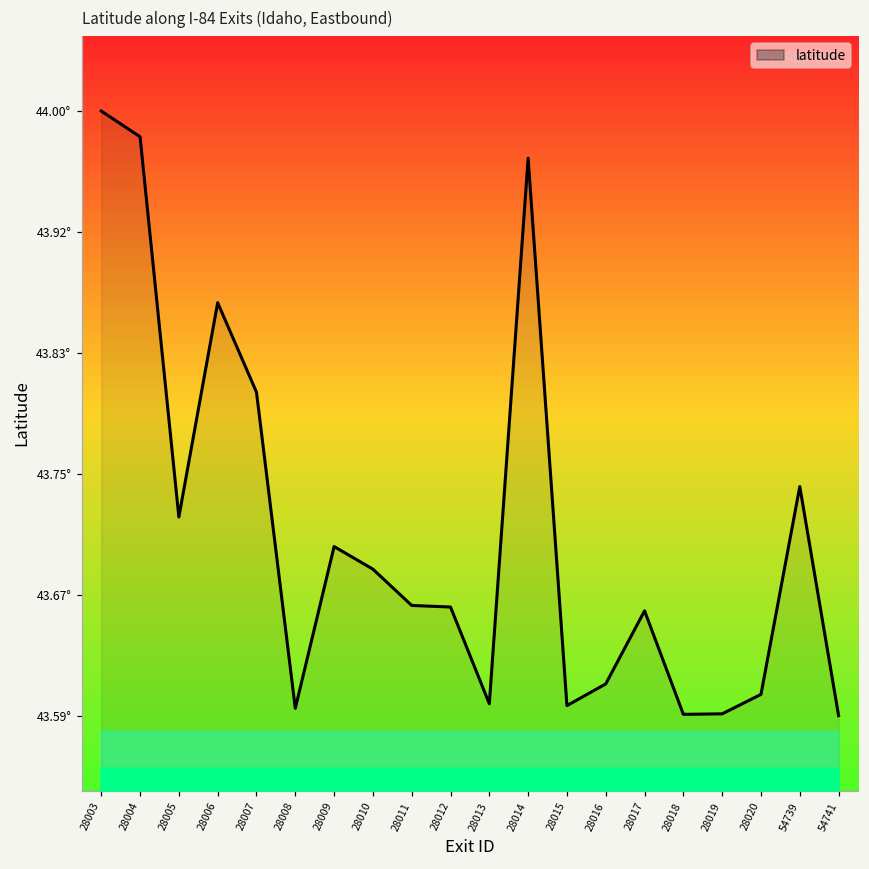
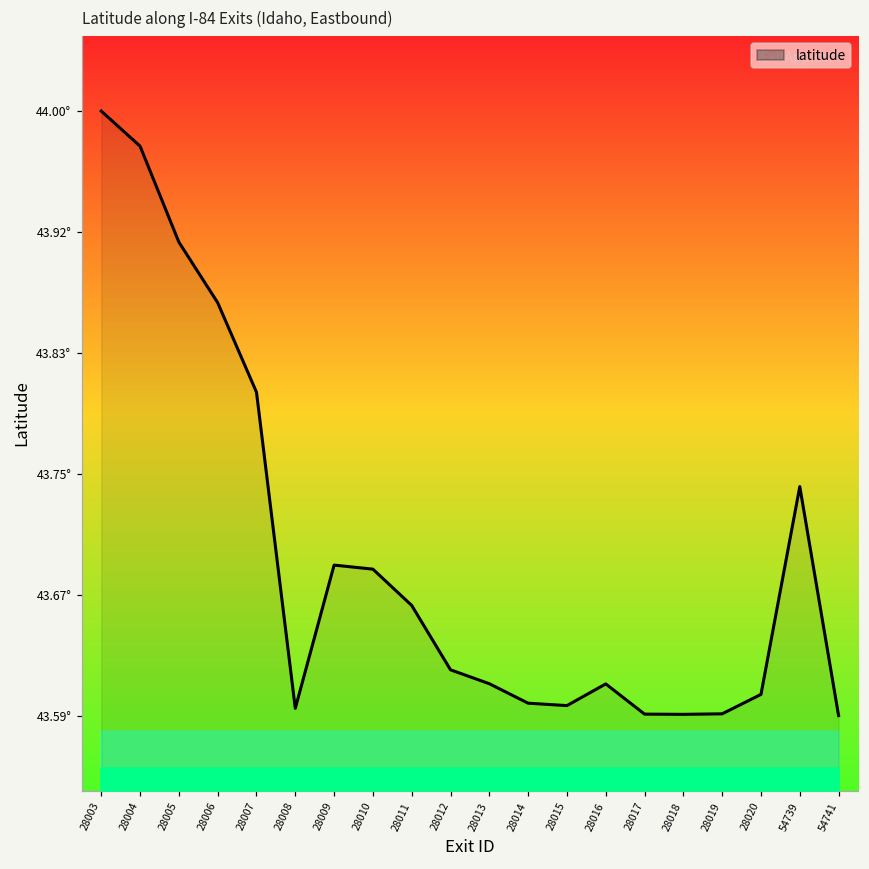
latitude, 28004: 43.979° -> 43.973°
latitude, 28005: 43.725° -> 43.909°
latitude, 28009: 43.705° -> 43.693°
latitude, 28012: 43.665° -> 43.623°
latitude, 28013: 43.600° -> 43.614°
latitude, 28014: 43.965° -> 43.601°
latitude, 28017: 43.662° -> 43.594°
